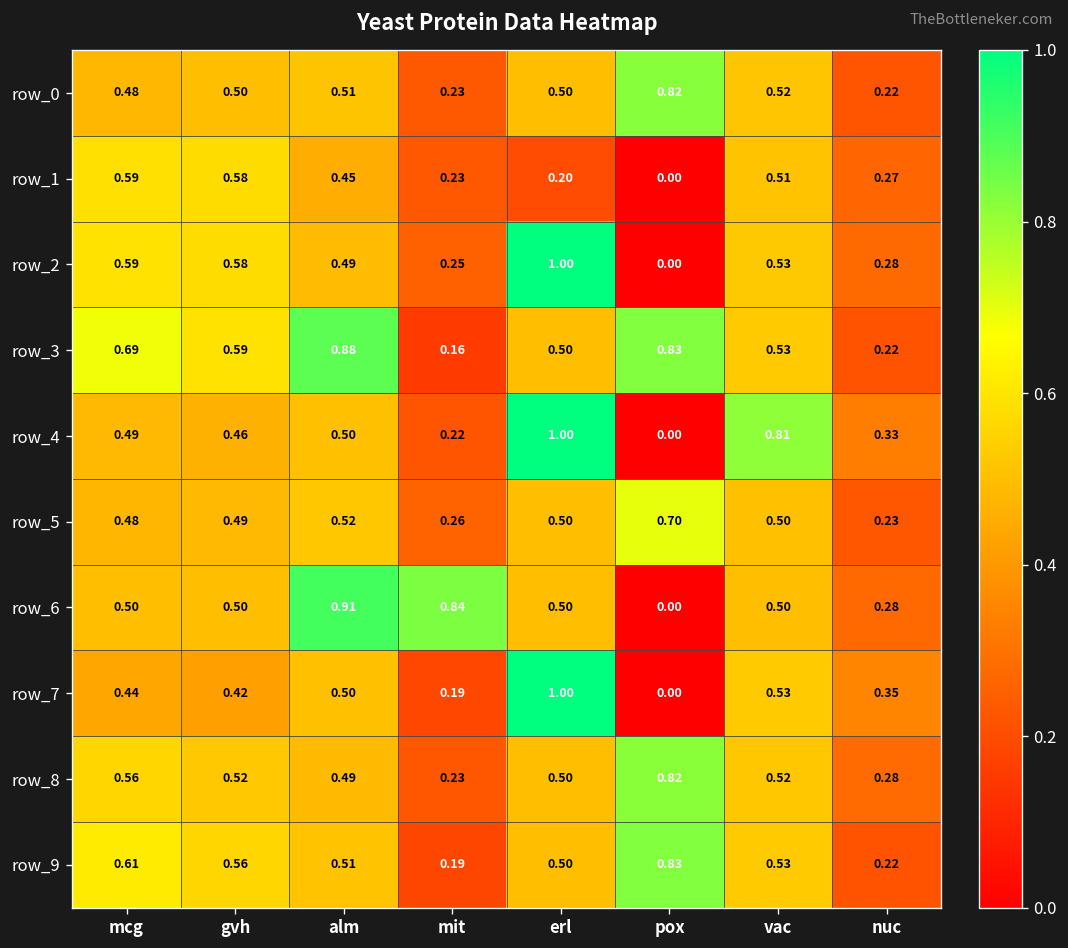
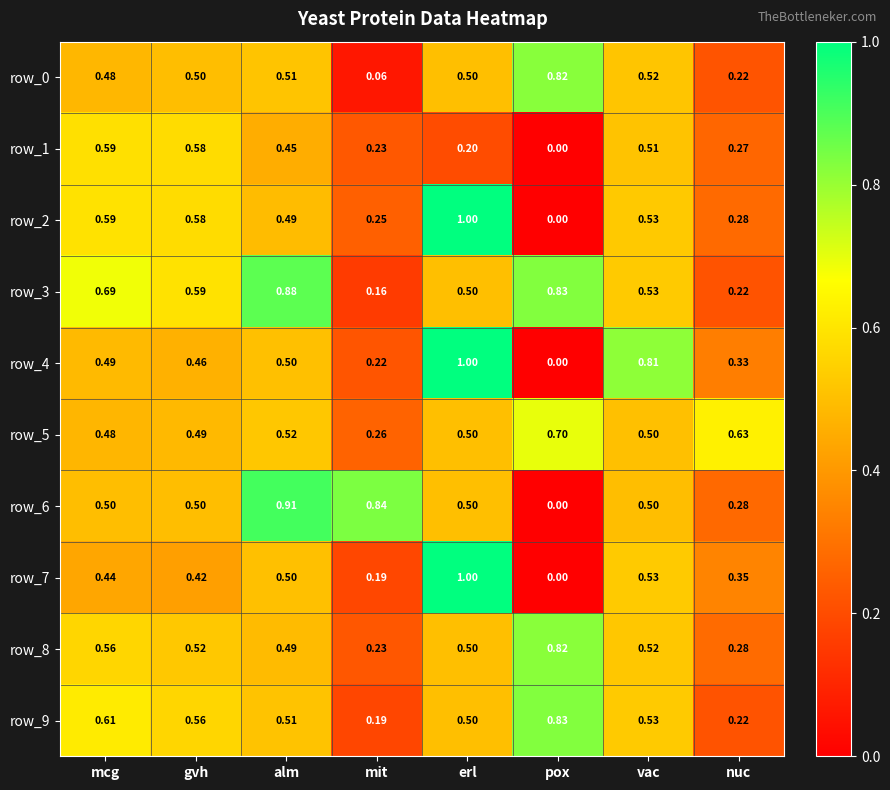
row_0, mit: 0.23 -> 0.06
row_5, nuc: 0.23 -> 0.63
